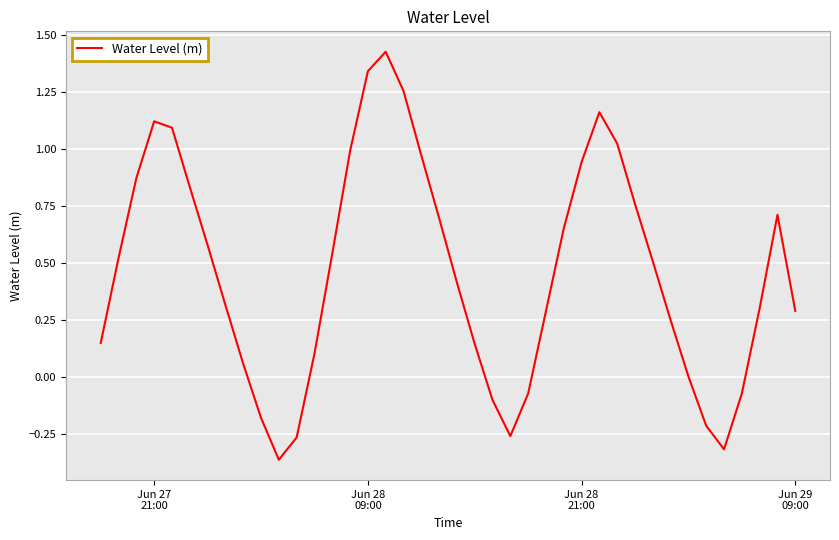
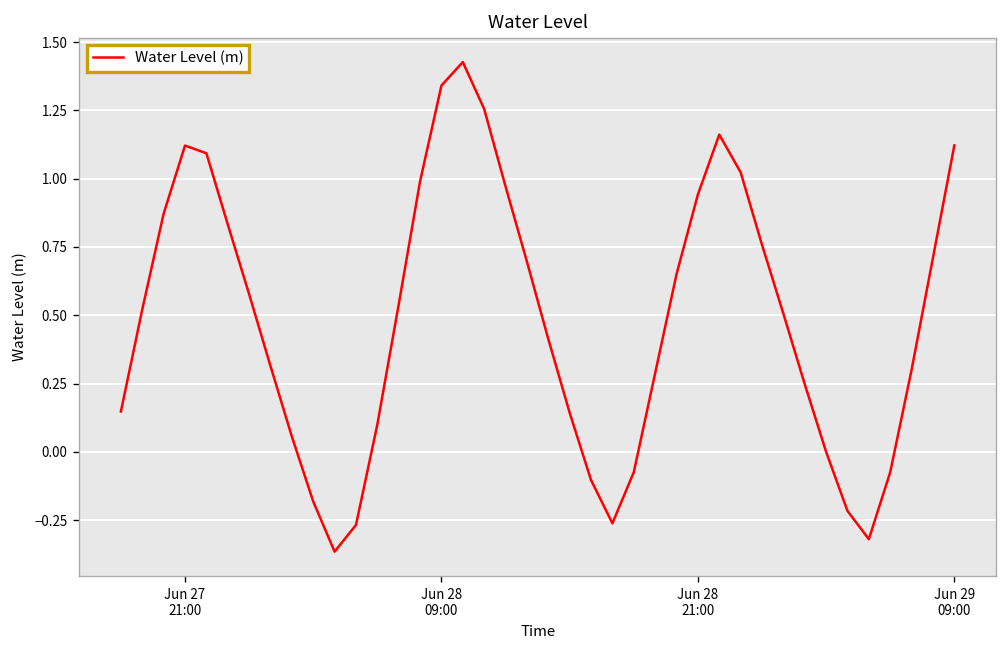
Jun 29 09:00: 0.29 -> 1.12
